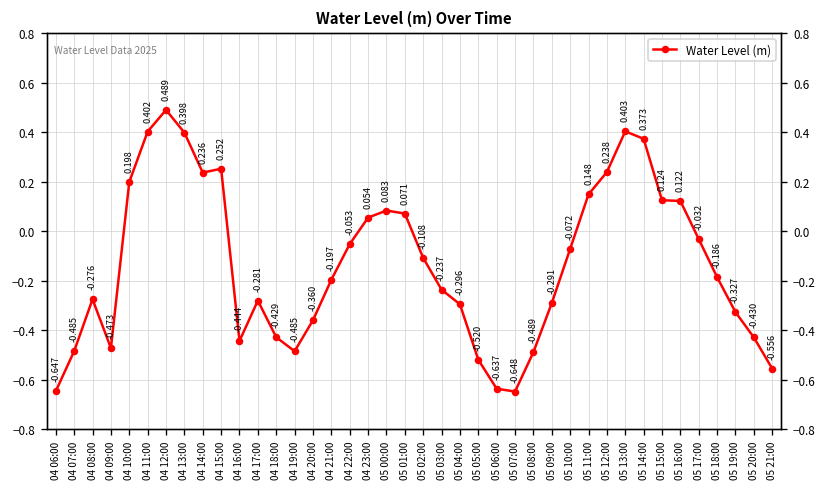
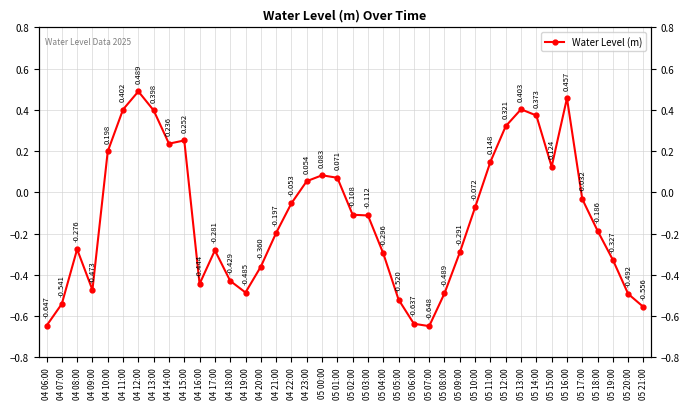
04 07:00: -0.485 -> -0.541
05 03:00: -0.237 -> -0.112
05 12:00: 0.238 -> 0.321
05 16:00: 0.122 -> 0.457
05 20:00: -0.430 -> -0.492
